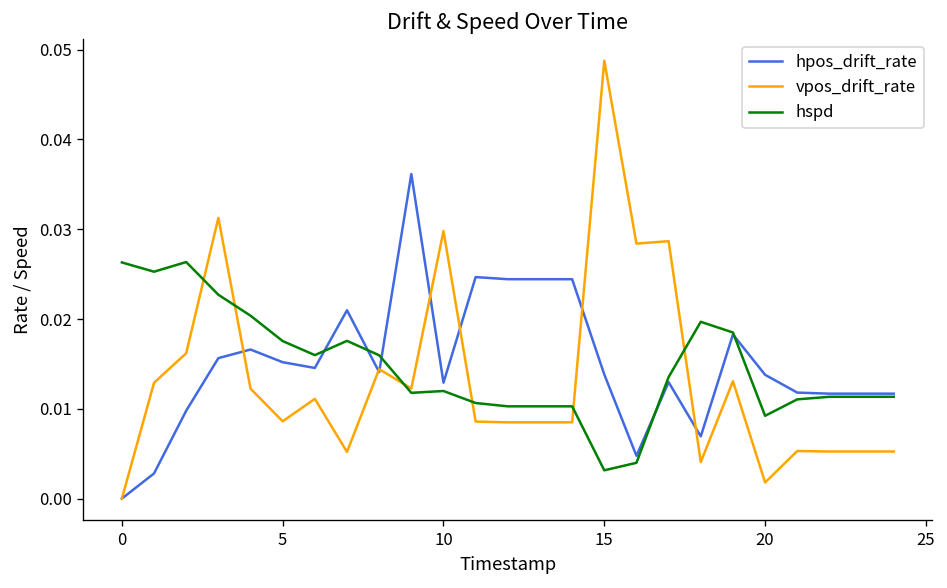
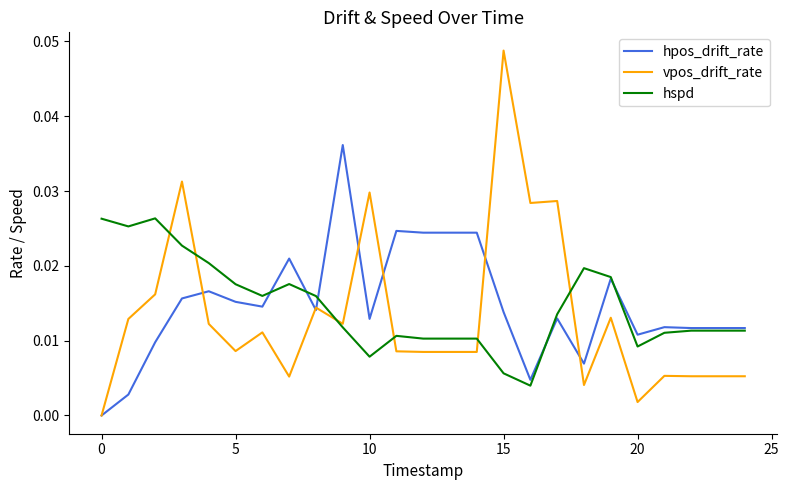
hspd, 10: 0.012 -> 0.008
hspd, 15: 0.003 -> 0.006
hpos_drift_rate, 20: 0.014 -> 0.011
